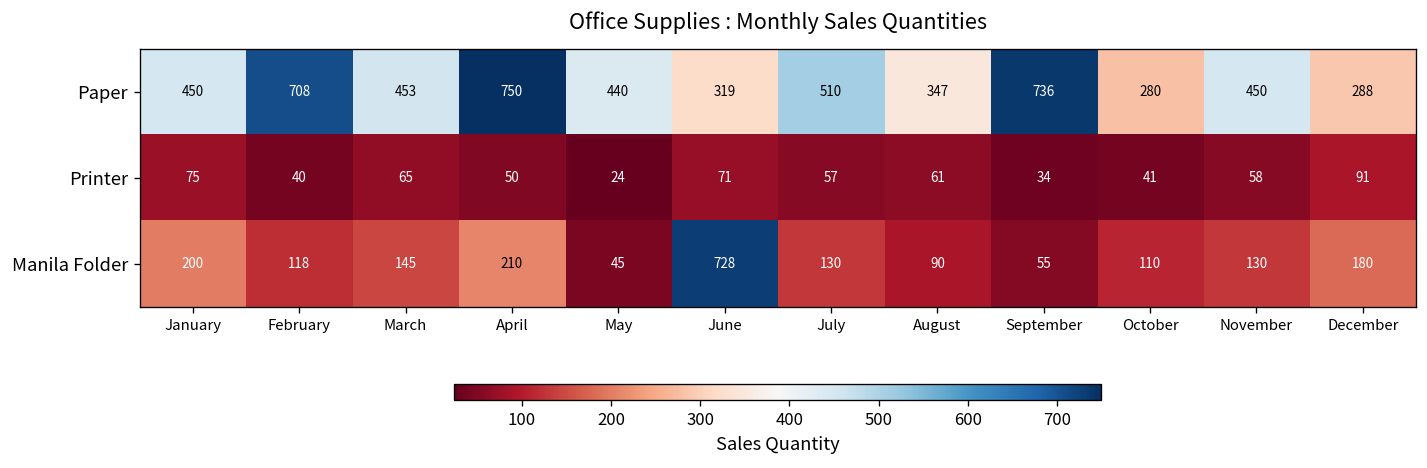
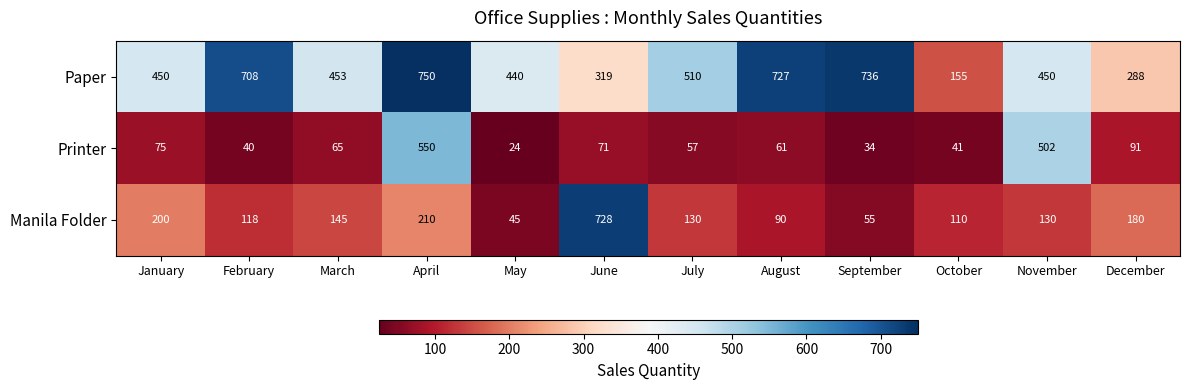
Paper, August: 347 -> 727
Paper, October: 280 -> 155
Printer, April: 50 -> 550
Printer, November: 58 -> 502
